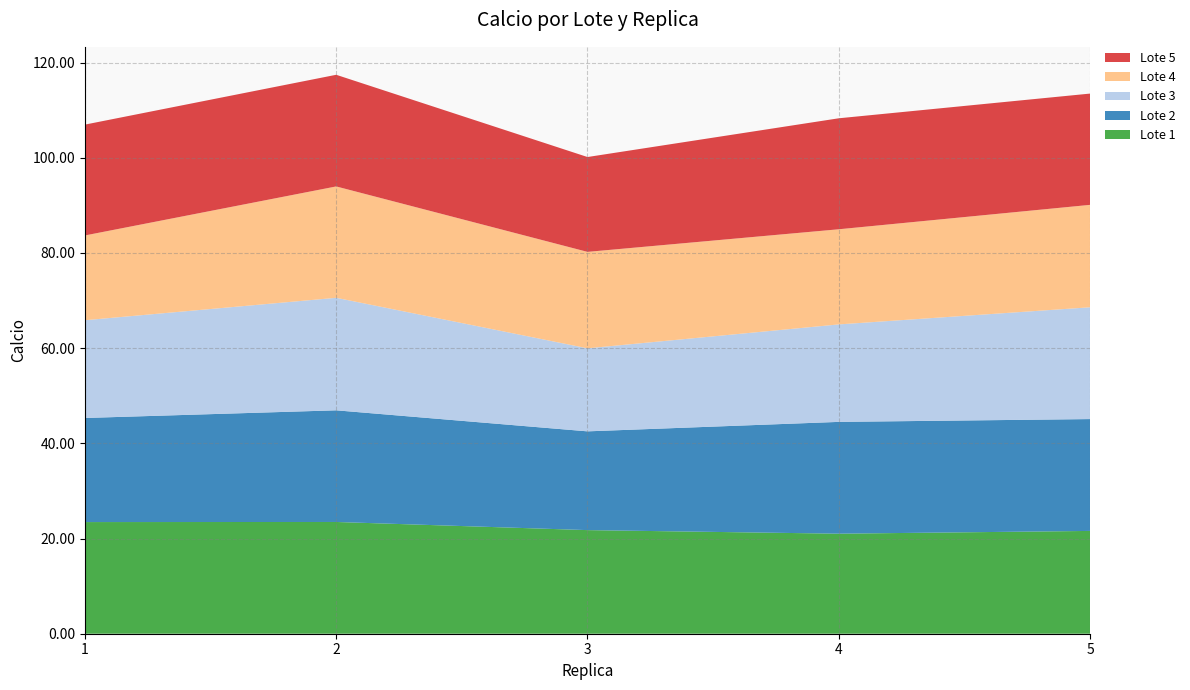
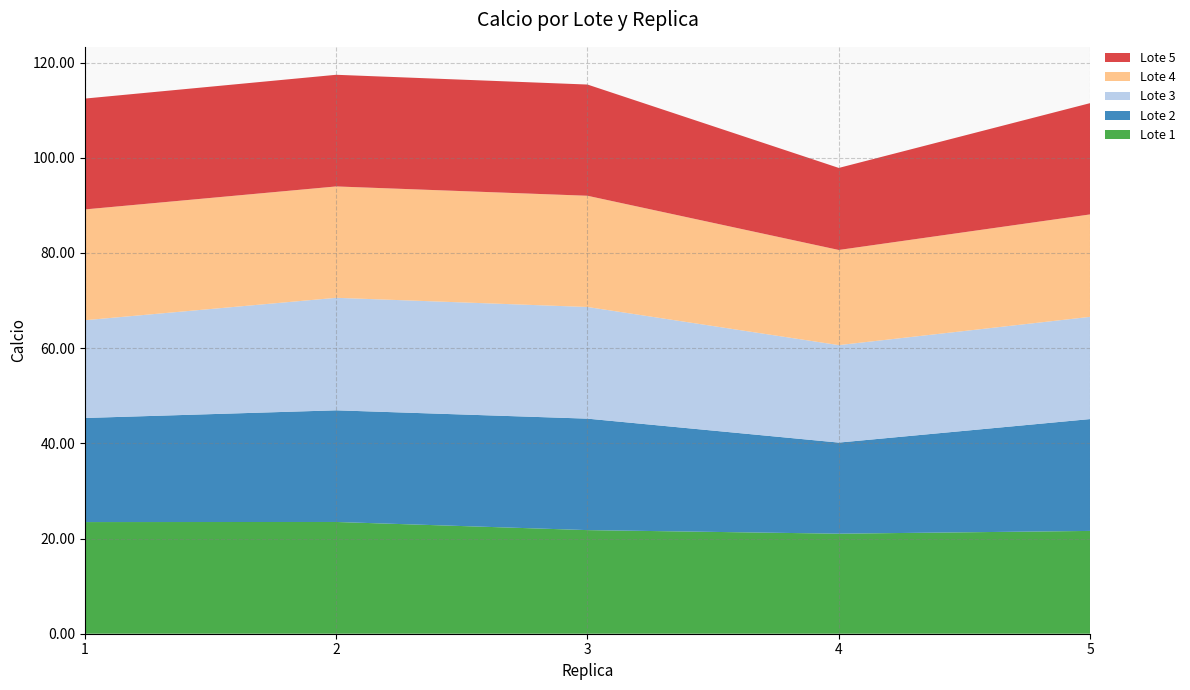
Lote 4, 1: 18 -> 23
Lote 2, 3: 21 -> 23
Lote 3, 3: 17 -> 23
Lote 4, 3: 20 -> 23
Lote 5, 3: 20 -> 23
Lote 2, 4: 23 -> 19
Lote 5, 4: 23 -> 17
Lote 3, 5: 23 -> 21
